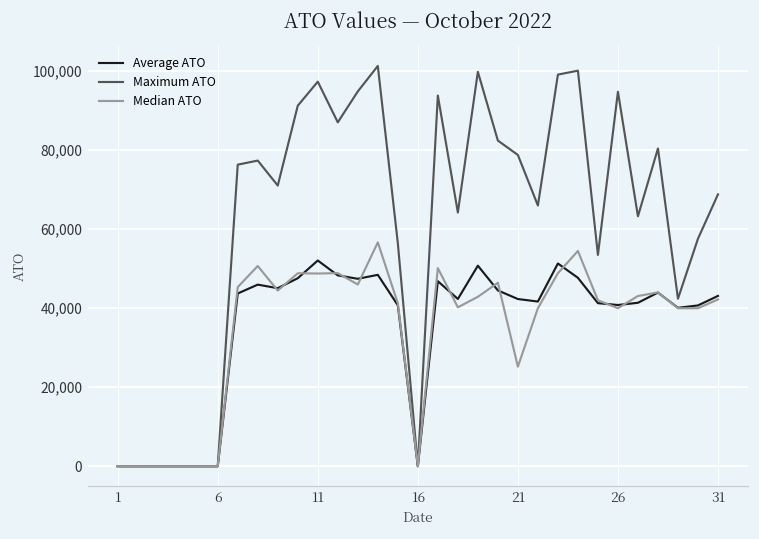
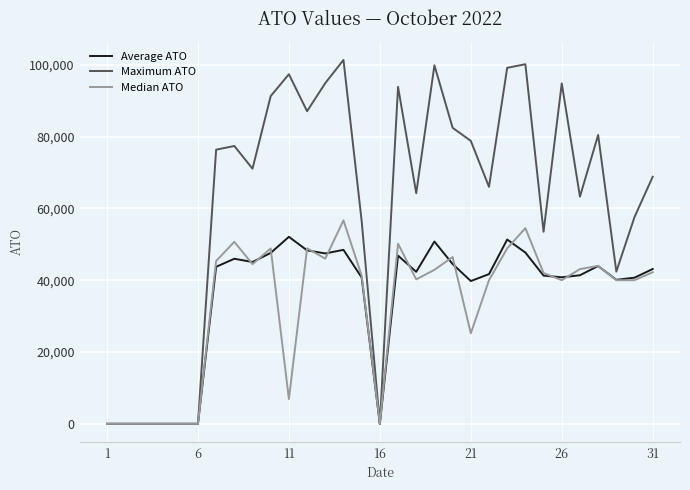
Median ATO, 11: 49,000 -> 7,000
Average ATO, 21: 42,000 -> 40,000
